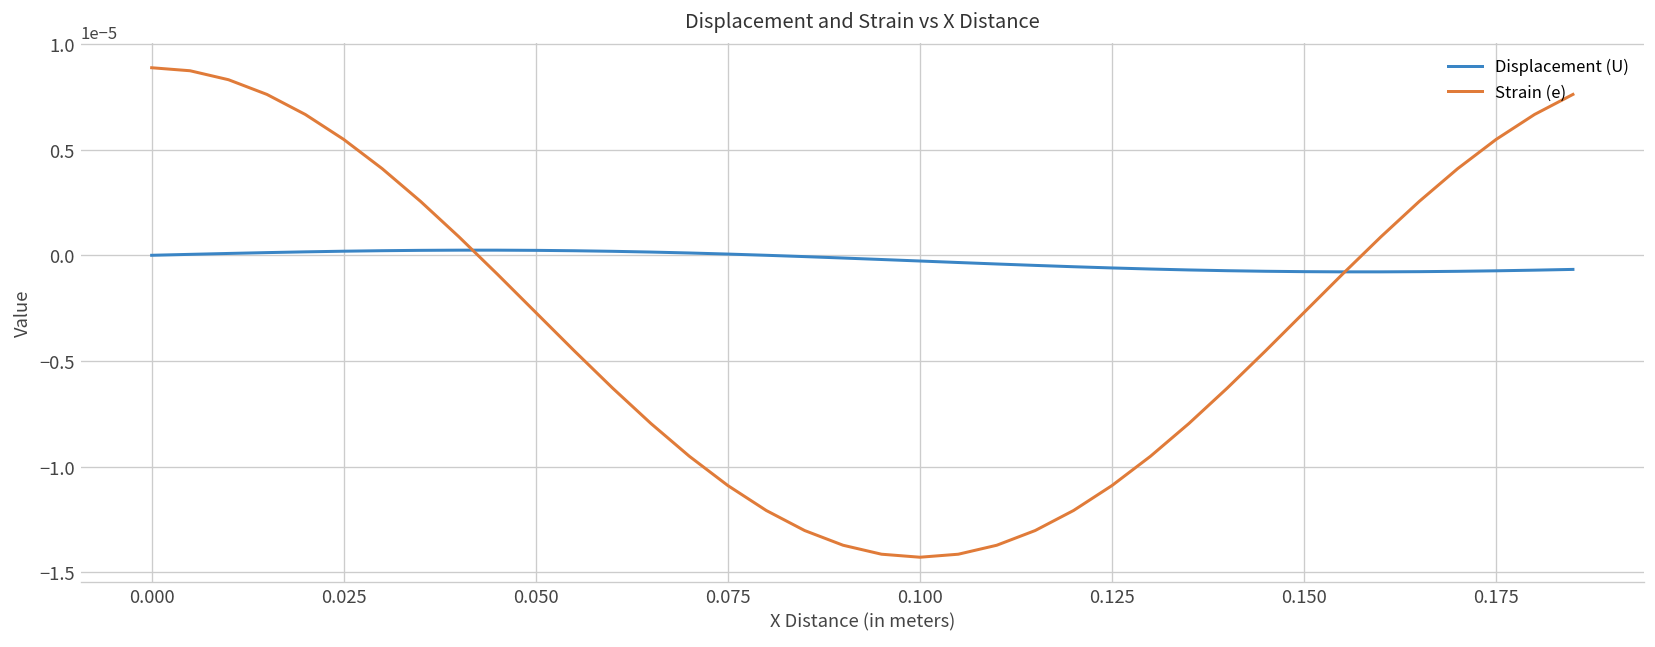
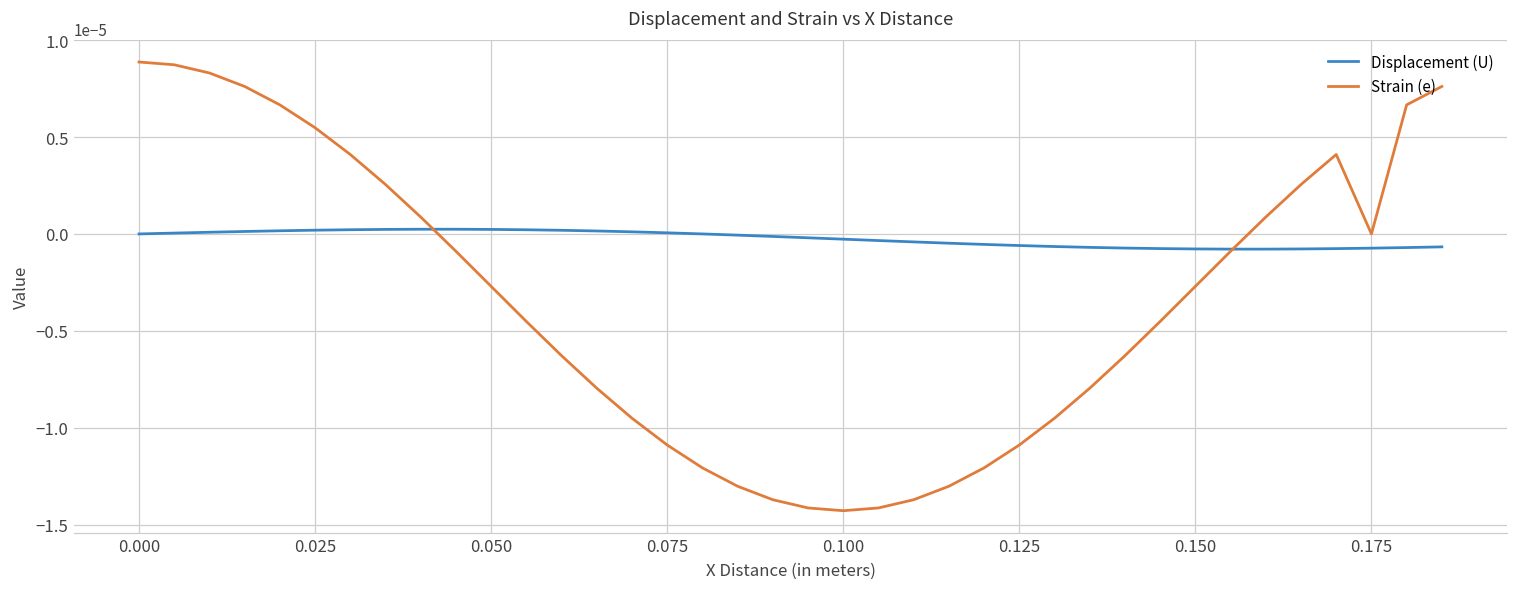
Strain (e), 0.175: 0.00001 -> 0.00000
